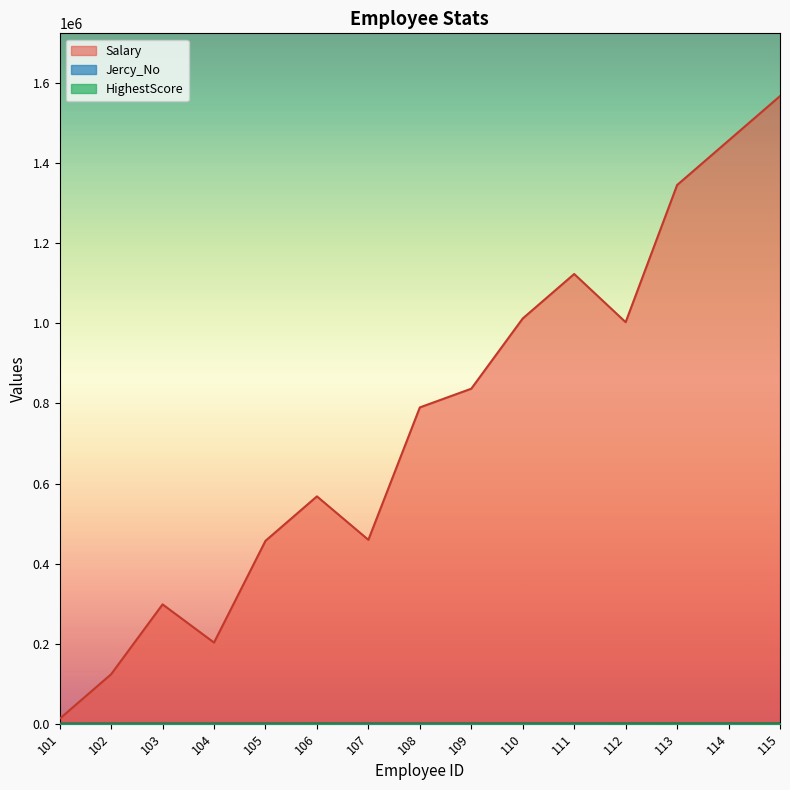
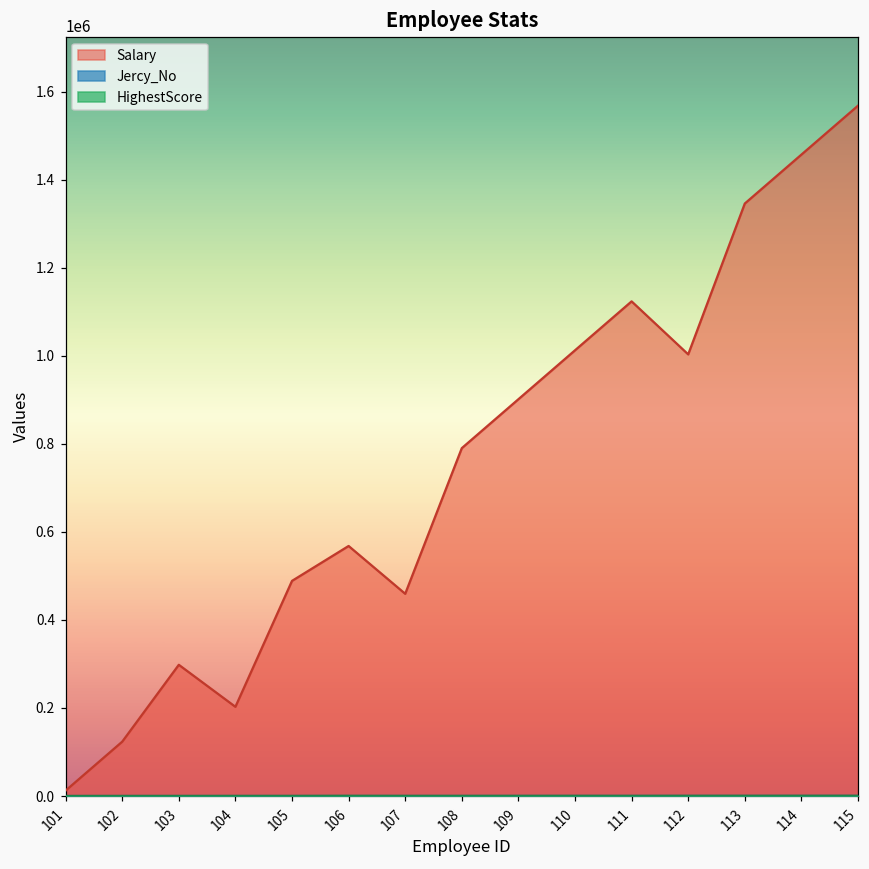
Salary, 105: 460000 -> 490000
Salary, 109: 840000 -> 900000
